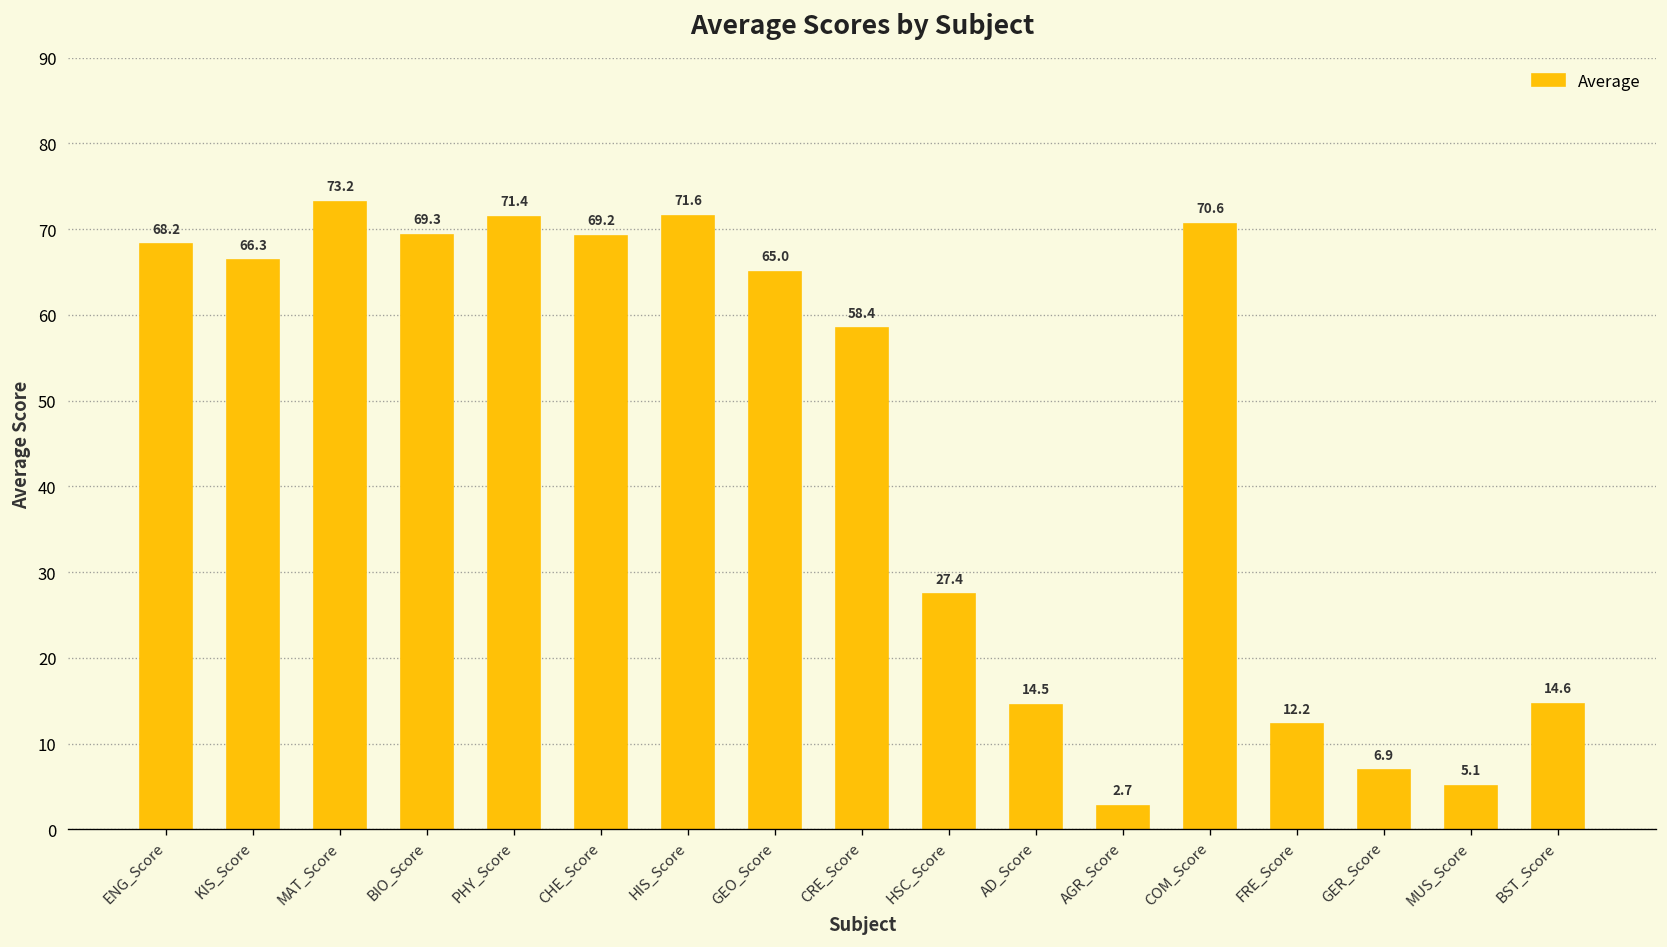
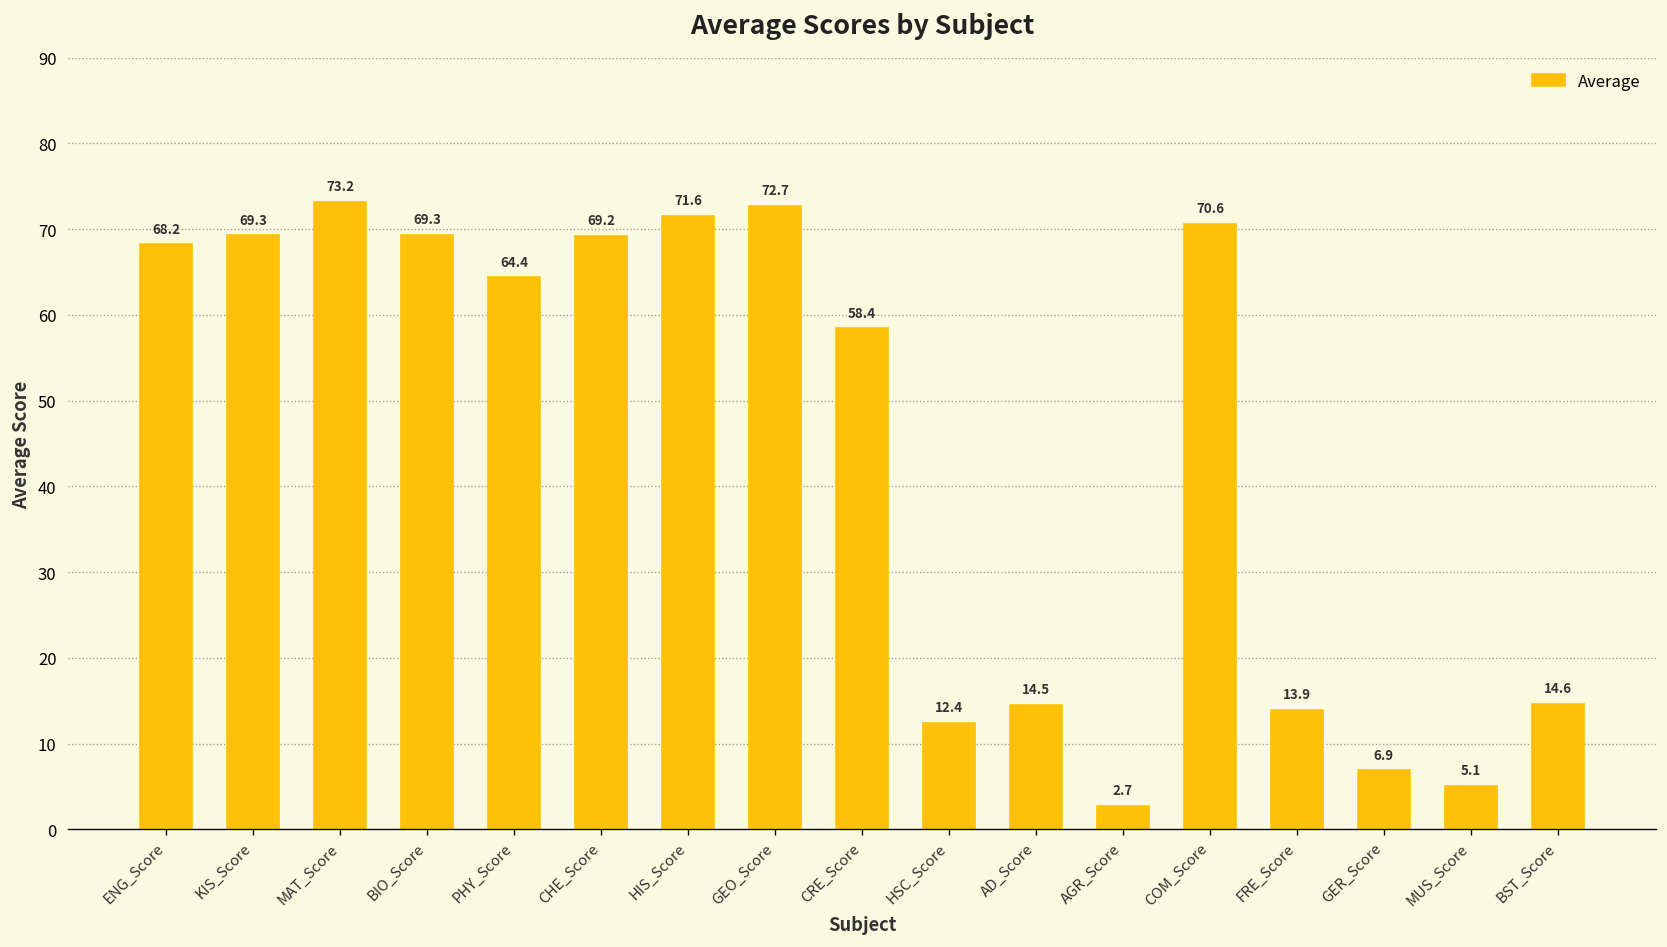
KIS_Score: 66.3 -> 69.3
PHY_Score: 71.4 -> 64.4
GEO_Score: 65.0 -> 72.7
HSC_Score: 27.4 -> 12.4
FRE_Score: 12.2 -> 13.9
